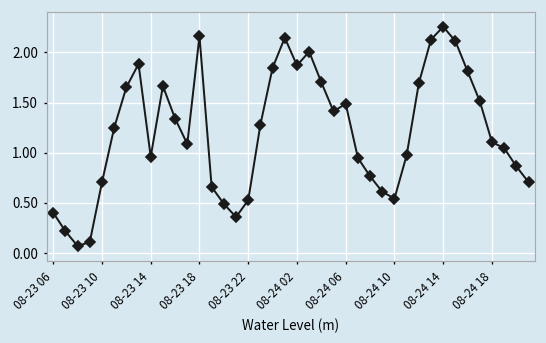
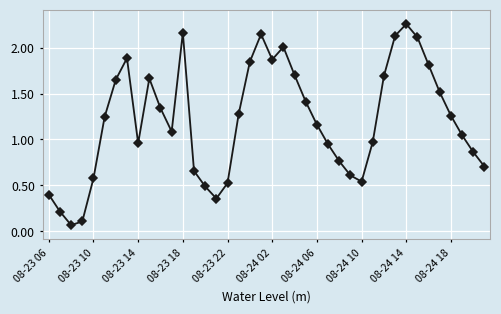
08-23 10: 0.7 -> 0.6
08-24 06: 1.5 -> 1.2
08-24 18: 1.1 -> 1.3
